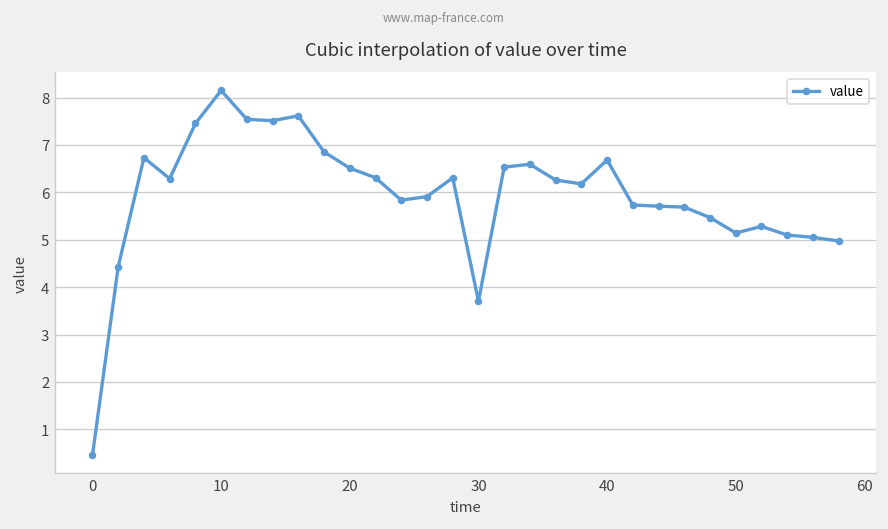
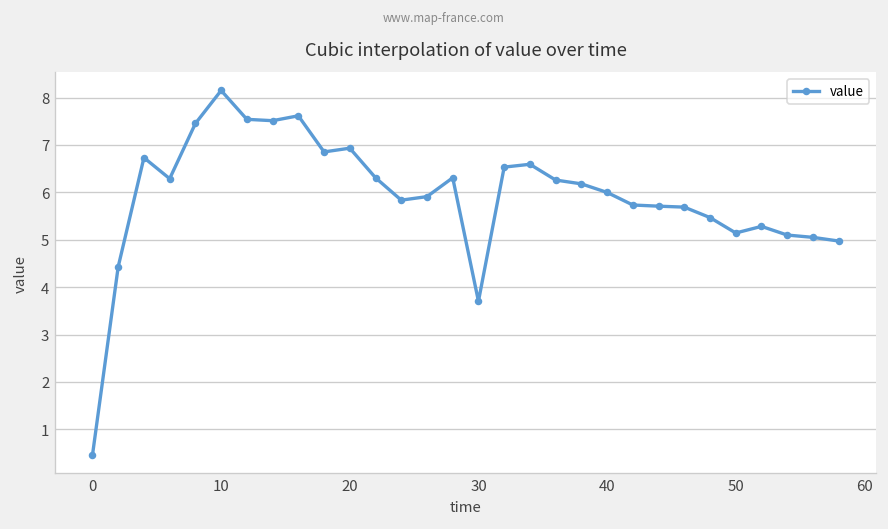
20: 6.5 -> 6.9
40: 6.7 -> 6.0
